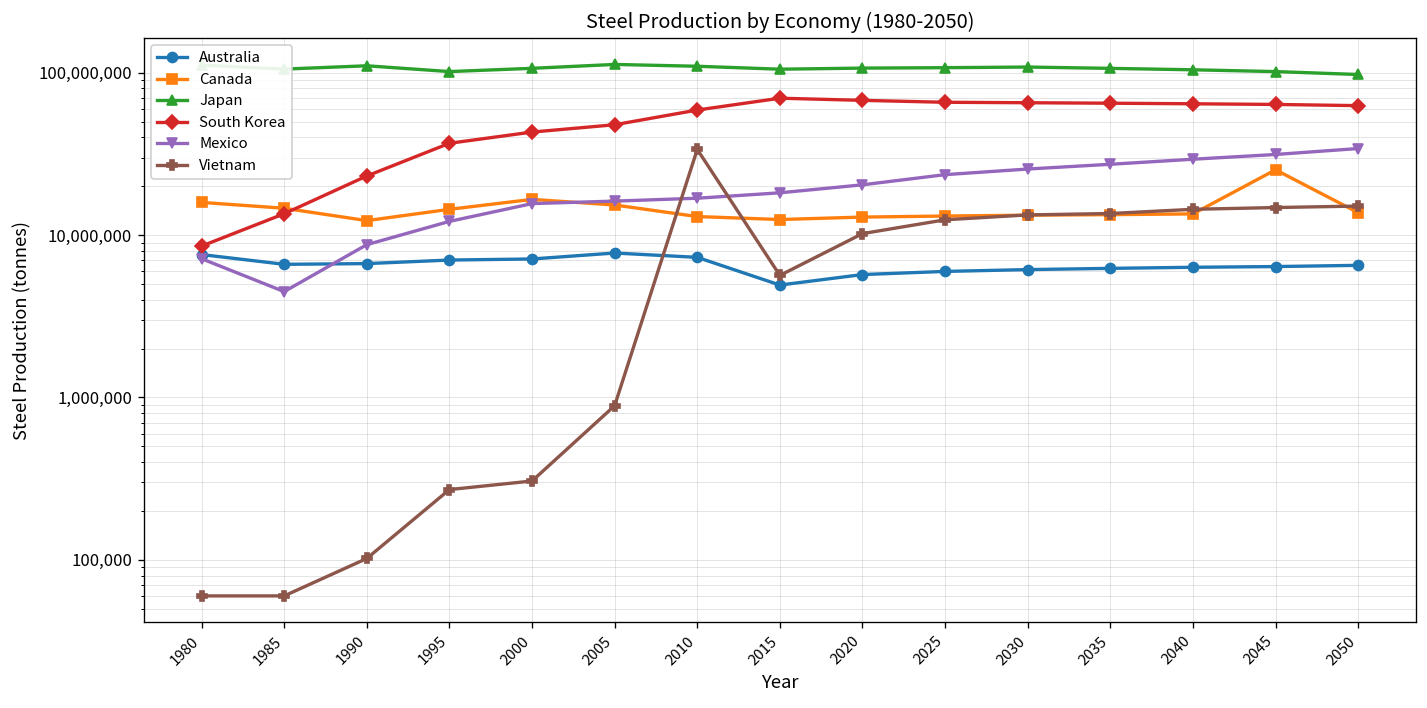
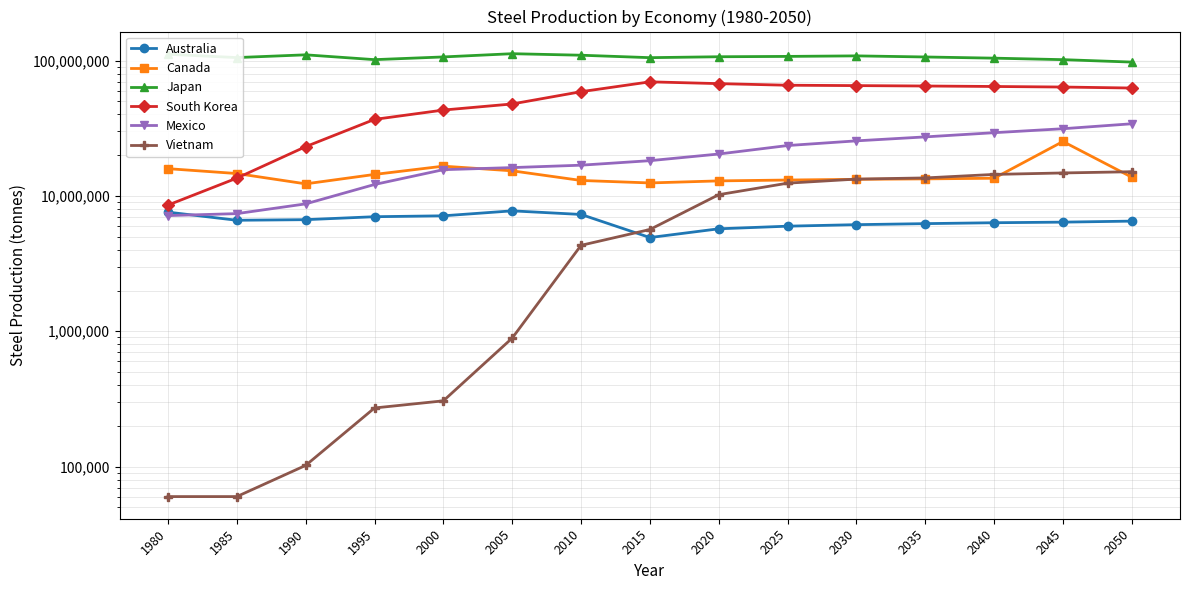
Mexico, 1985: 4,500,000 -> 7,000,000
Vietnam, 2010: 34,000,000 -> 4,300,000
